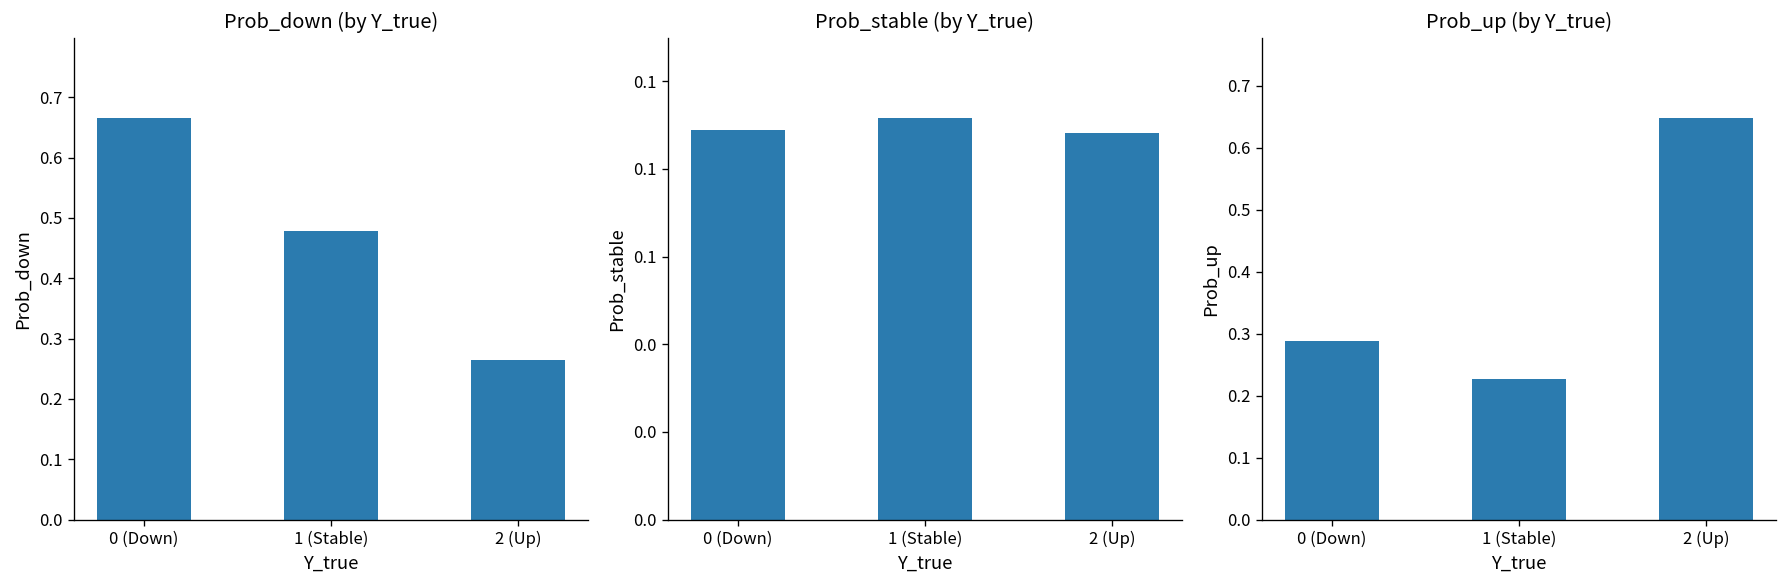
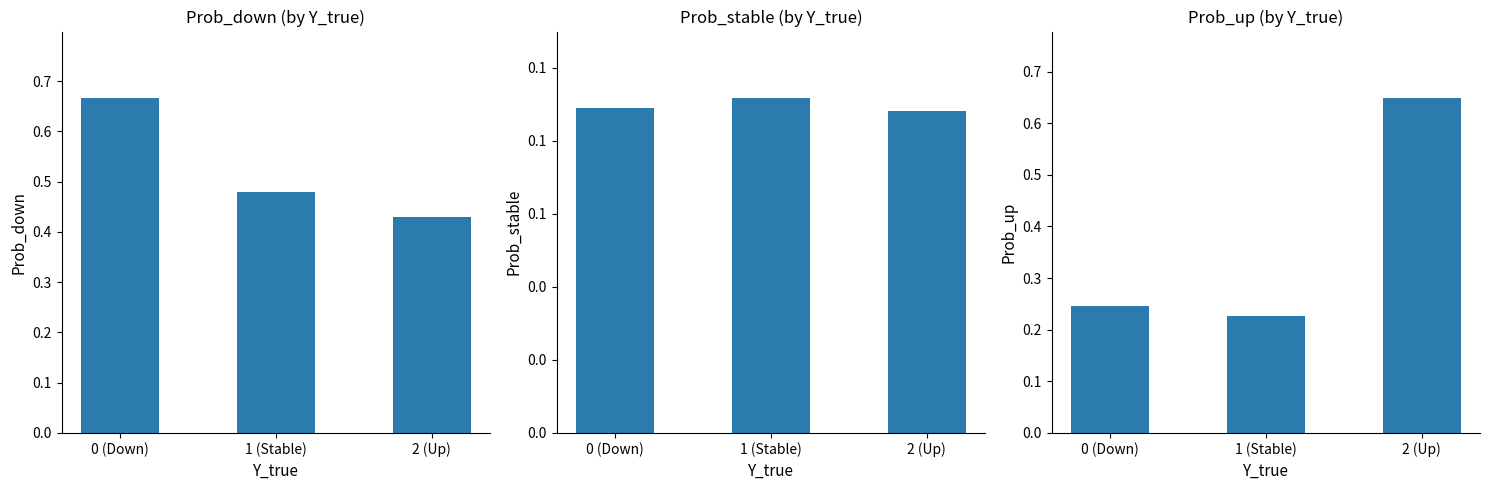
Prob_down (by Y_true), 2 (Up): 0.26 -> 0.43
Prob_up (by Y_true), 0 (Down): 0.29 -> 0.25
